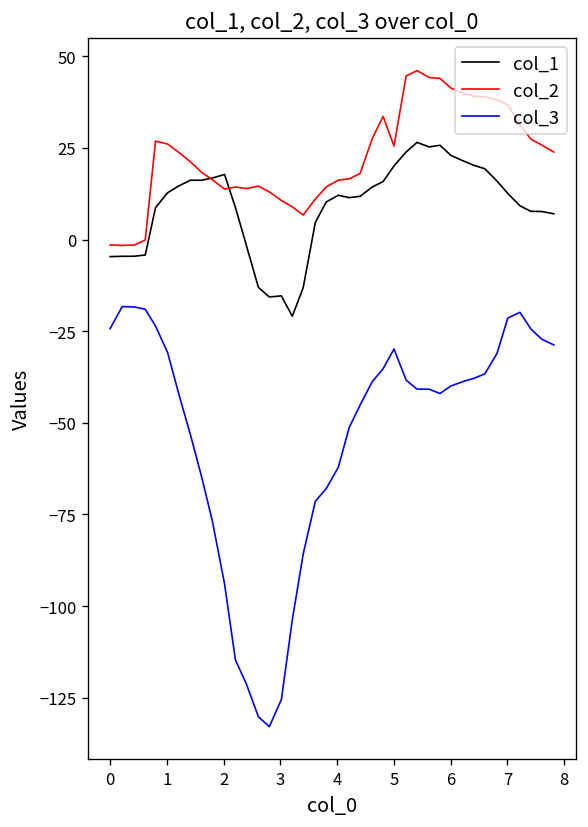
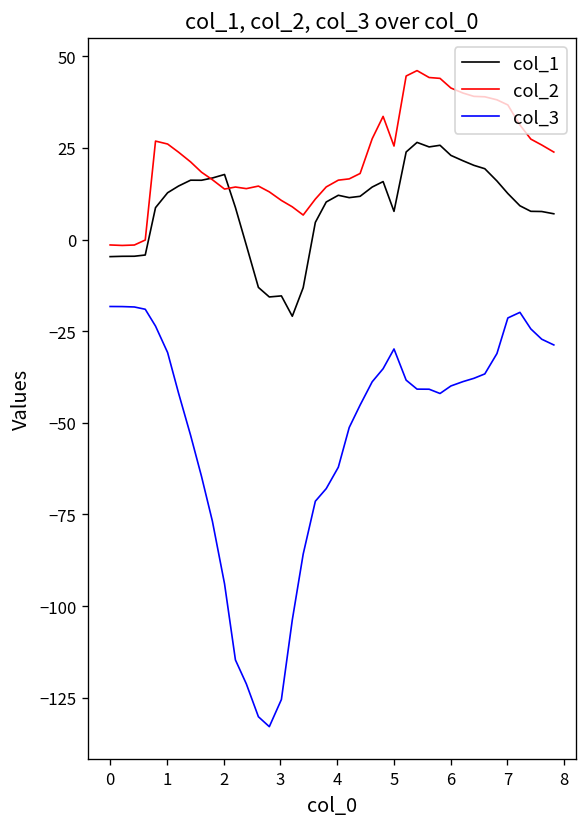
col_3, 0: -24 -> -18
col_1, 5: 20 -> 8
